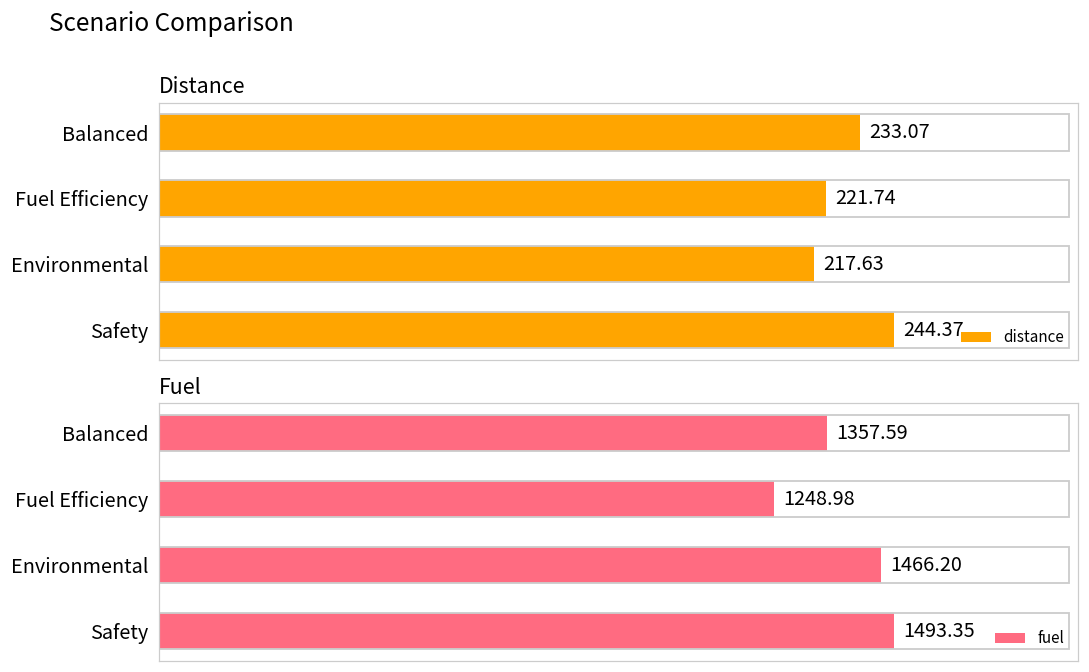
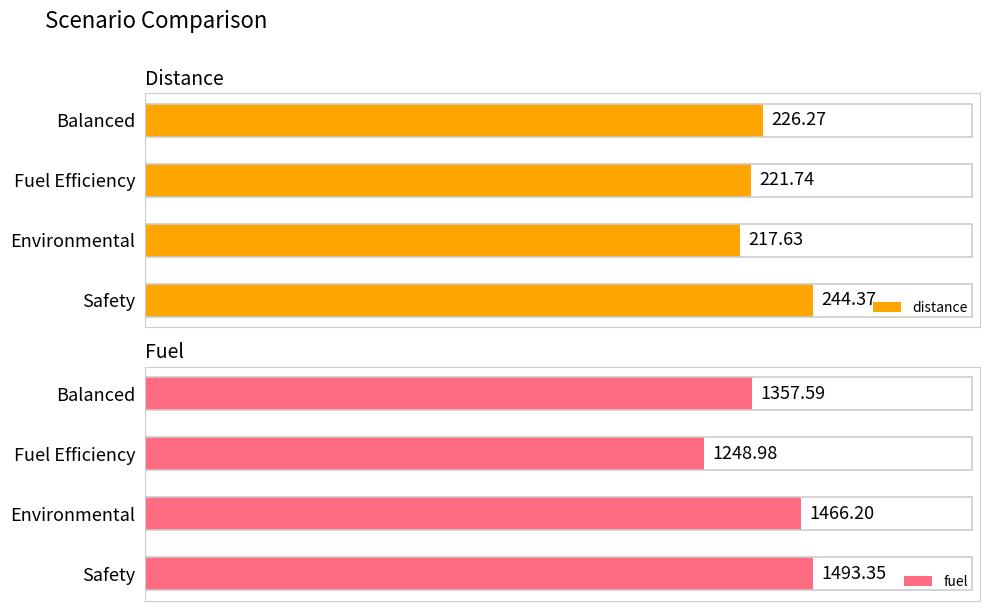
Distance, Balanced: 233.07 -> 226.27
